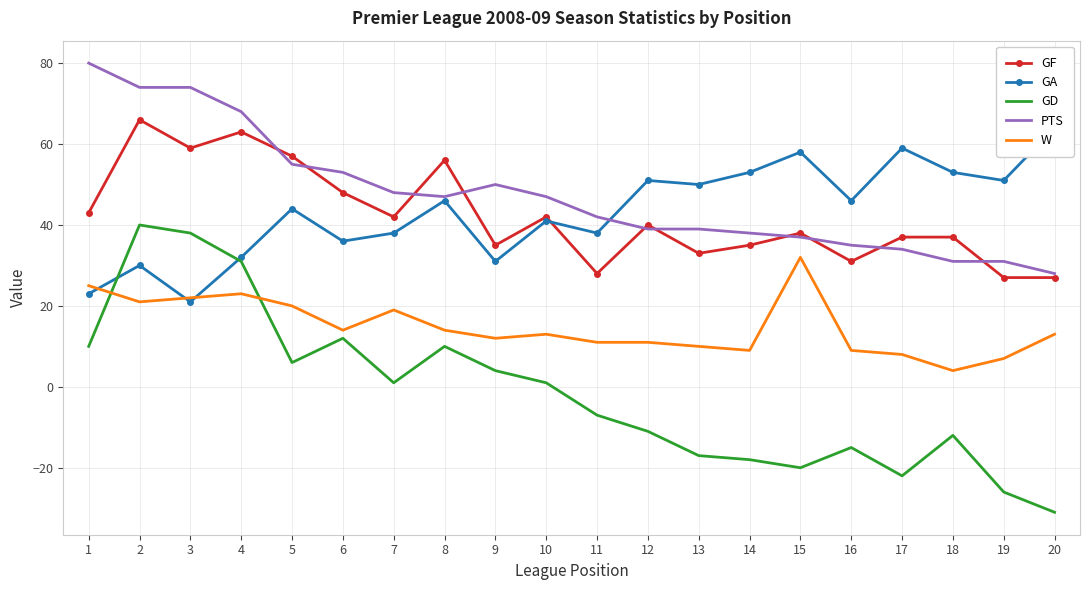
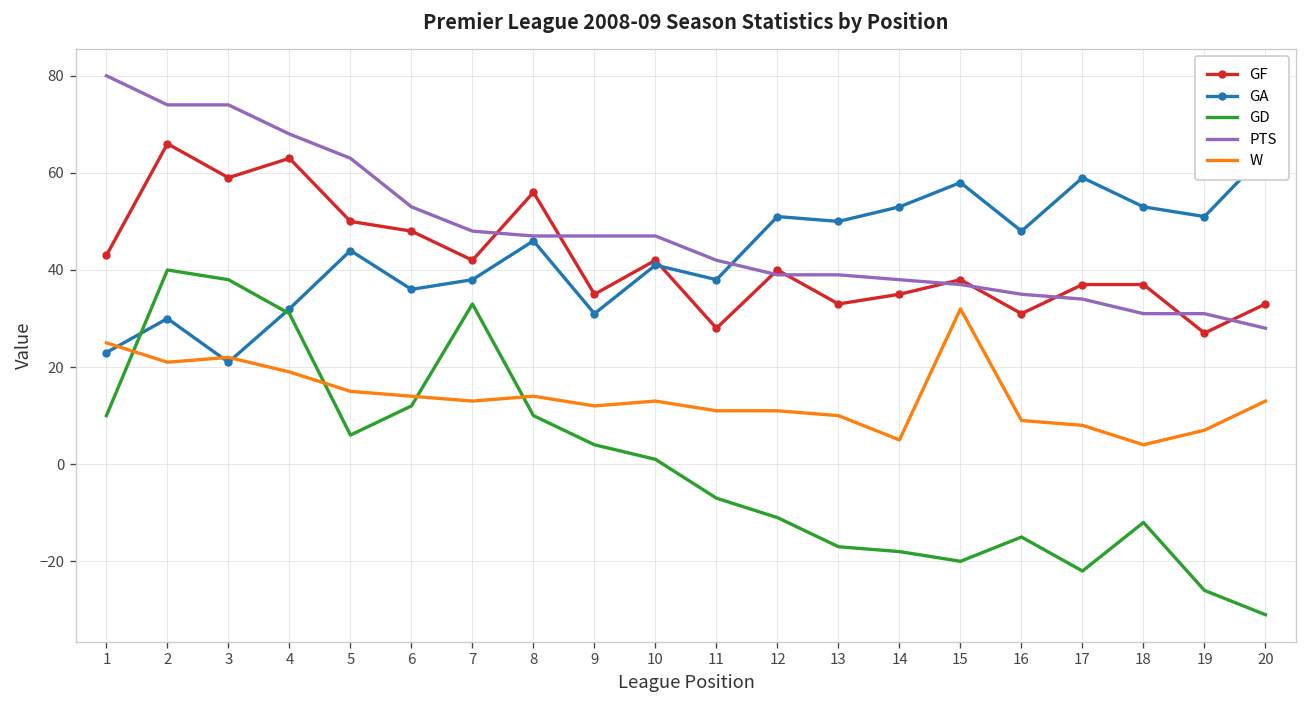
W, 4: 23 -> 19
GF, 5: 57 -> 50
PTS, 5: 55 -> 63
W, 5: 20 -> 15
GD, 7: 1 -> 33
W, 7: 19 -> 13
PTS, 9: 50 -> 47
W, 14: 9 -> 5
GA, 16: 46 -> 48
GF, 20: 27 -> 33
